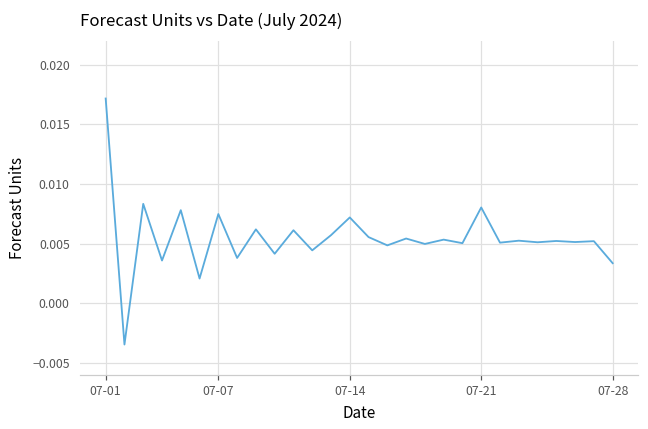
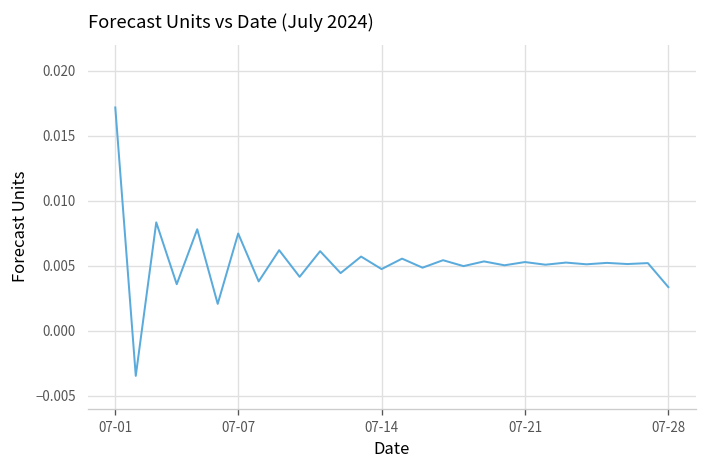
07-14: 0.0072 -> 0.0047
07-21: 0.0080 -> 0.0053
